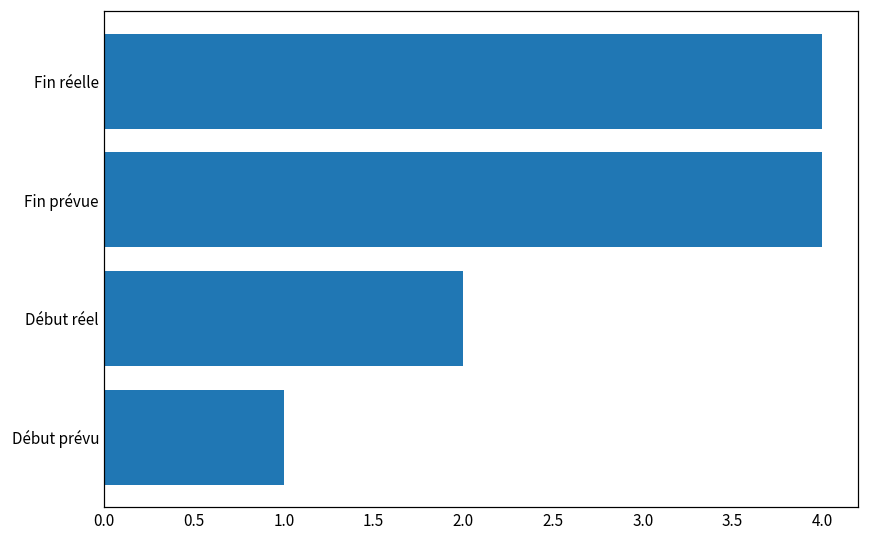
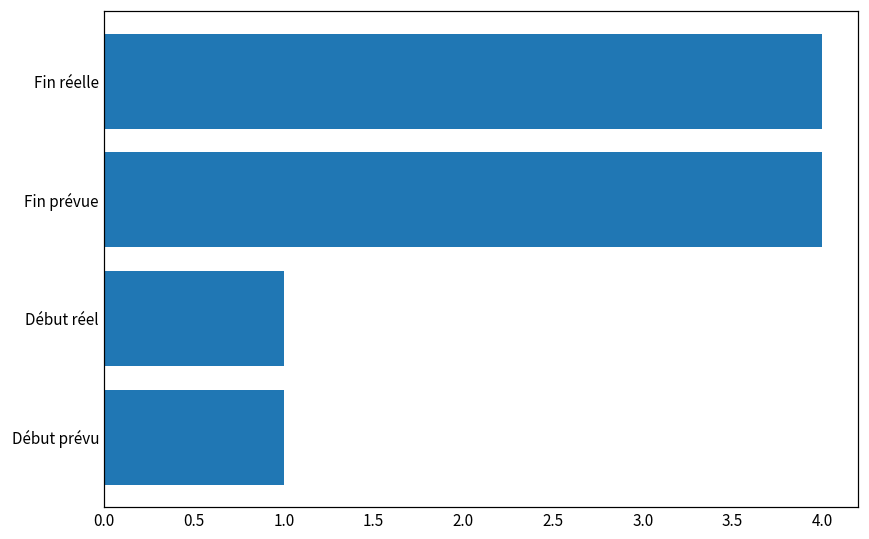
Début réel: 2 -> 1
